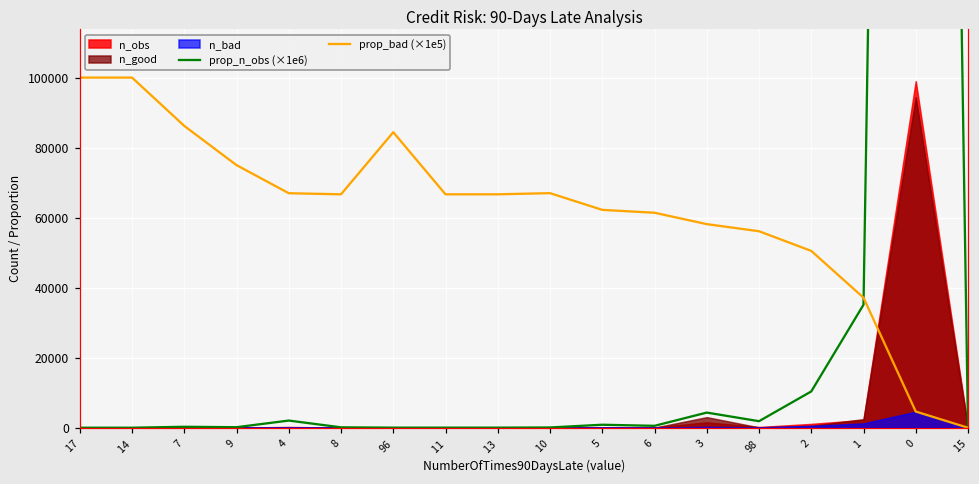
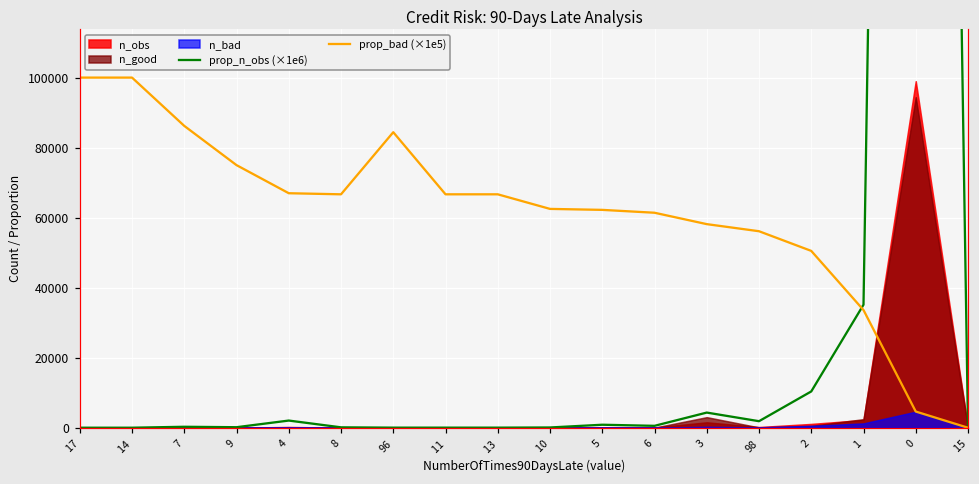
prop_bad (×1e5), 10: 67000 -> 63000
prop_bad (×1e5), 1: 37000 -> 34000
